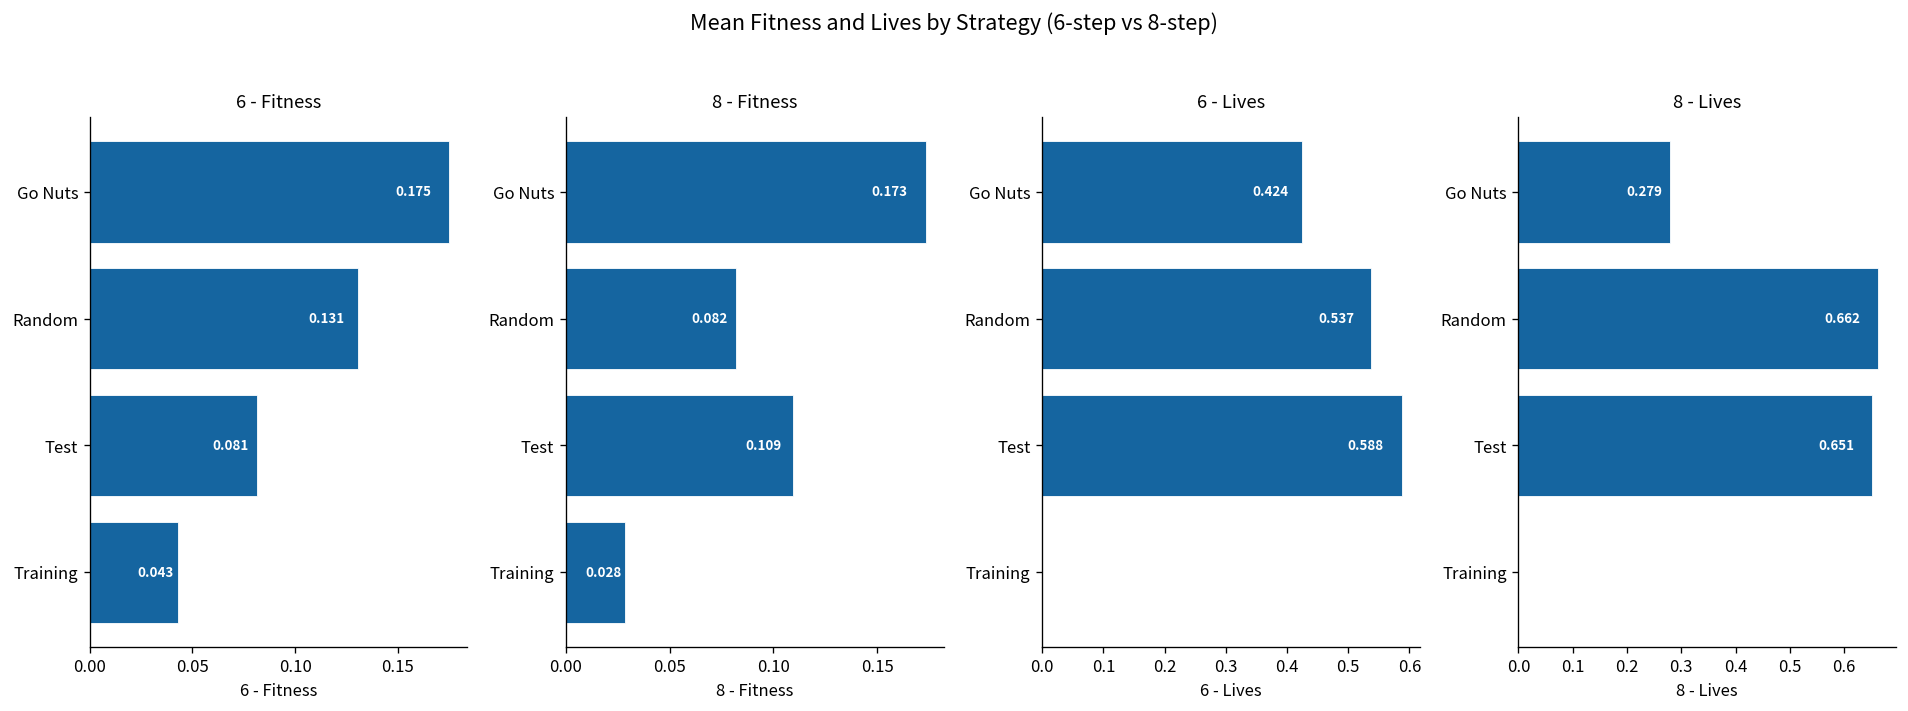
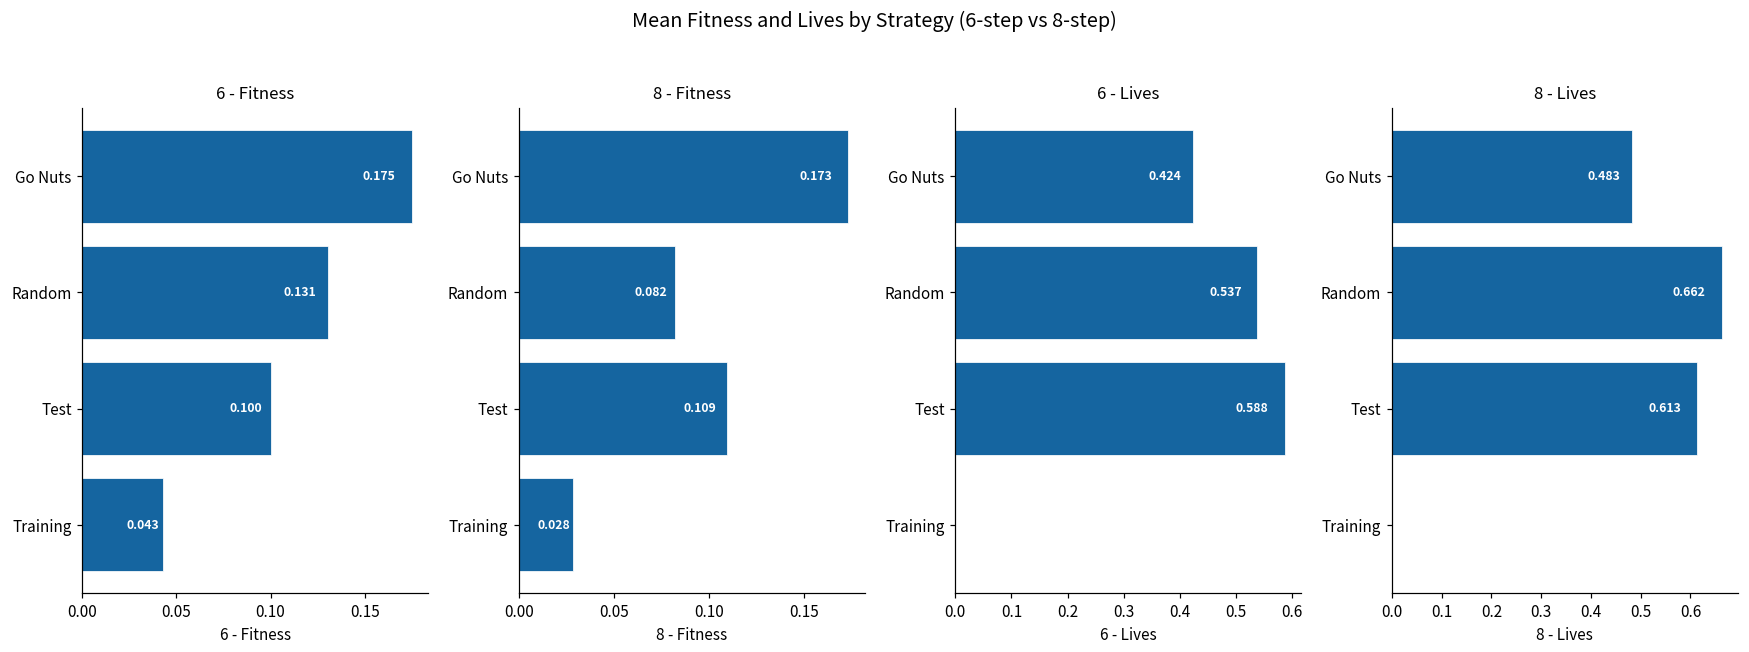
6 - Fitness, Test: 0.081 -> 0.100
8 - Lives, Go Nuts: 0.279 -> 0.483
8 - Lives, Test: 0.651 -> 0.613
